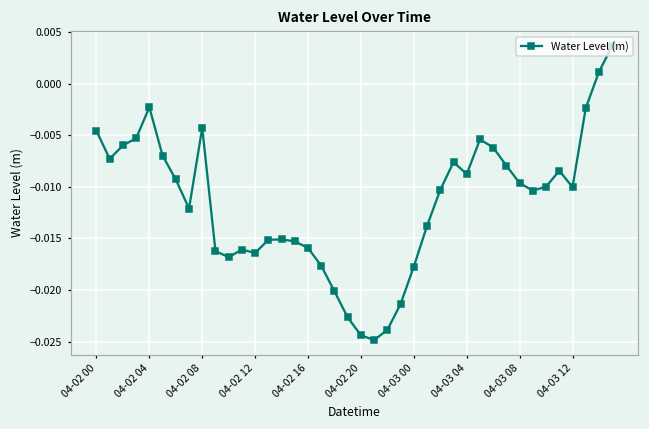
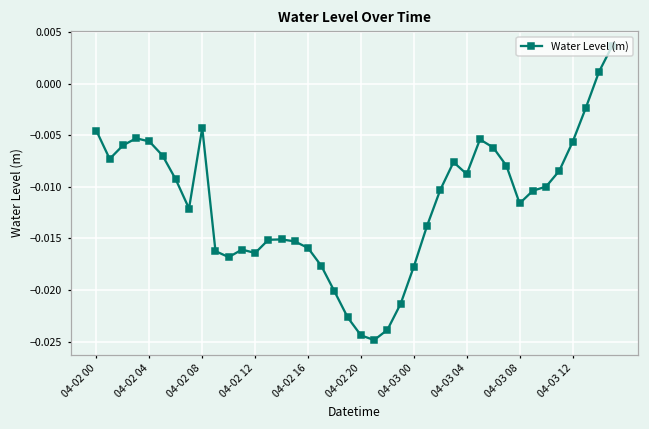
04-02 04: -0.002 -> -0.006
04-03 08: -0.010 -> -0.012
04-03 12: -0.010 -> -0.006
